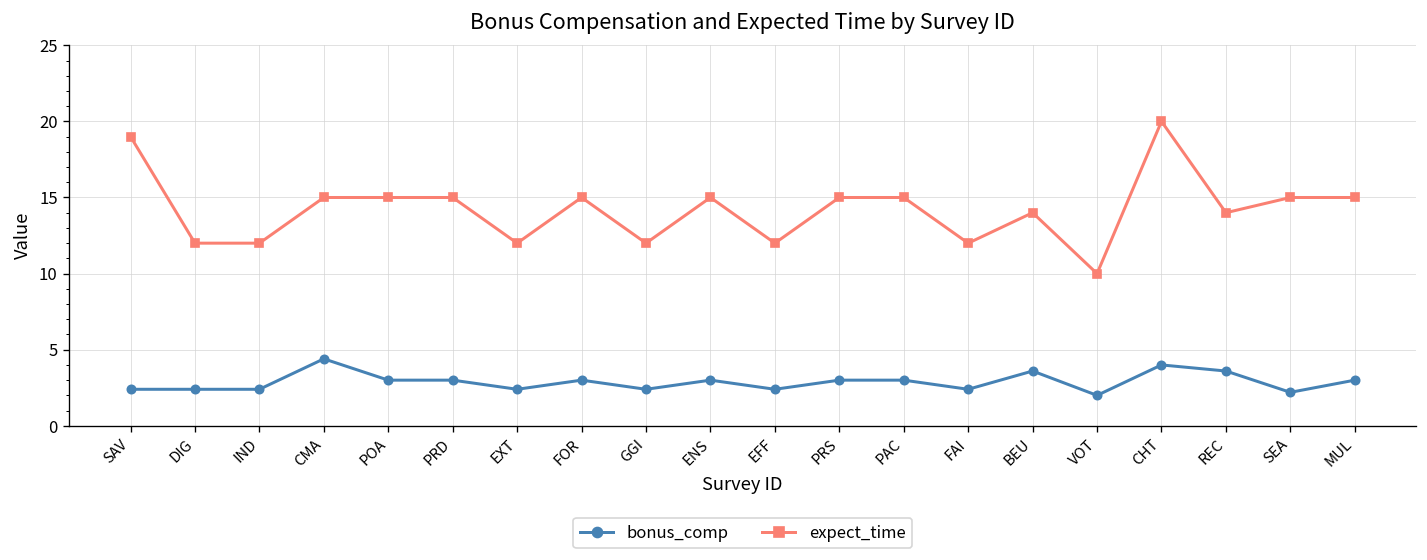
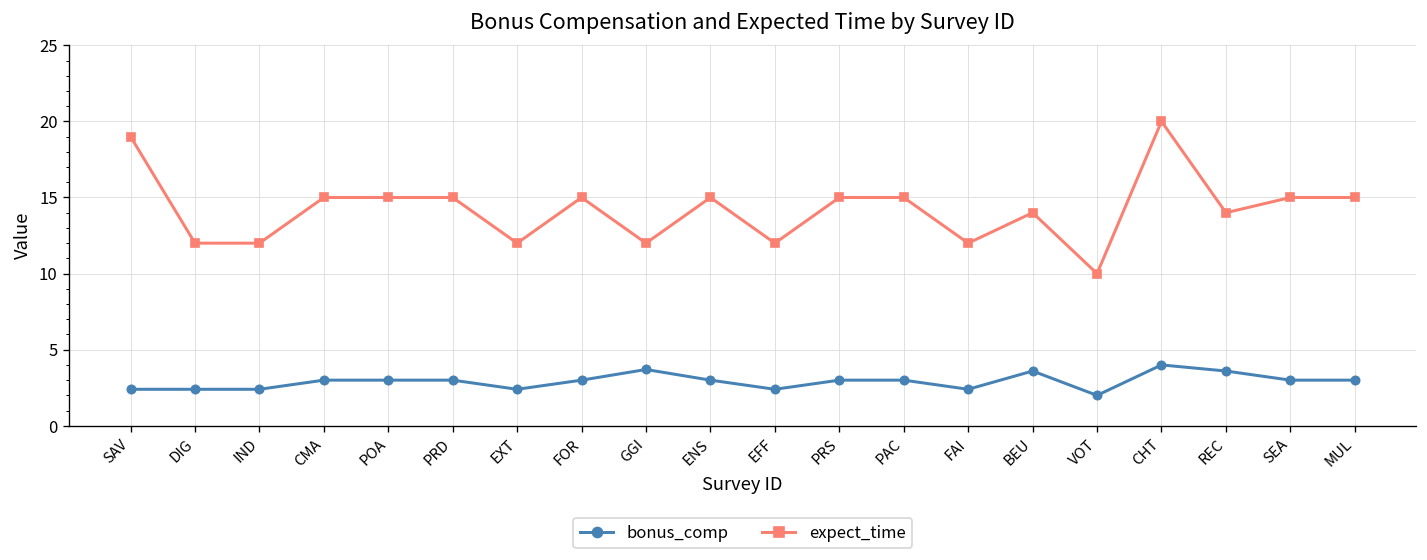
bonus_comp, CMA: 4.4 -> 3.0
bonus_comp, GGI: 2.4 -> 3.7
bonus_comp, SEA: 2.2 -> 3.0
